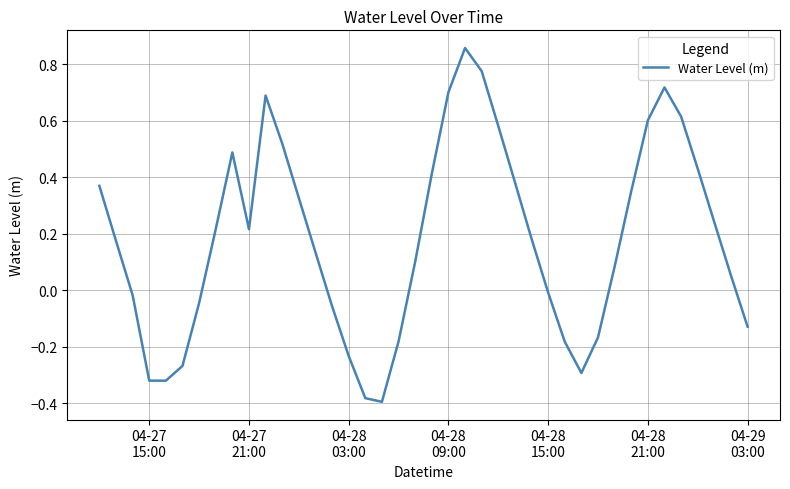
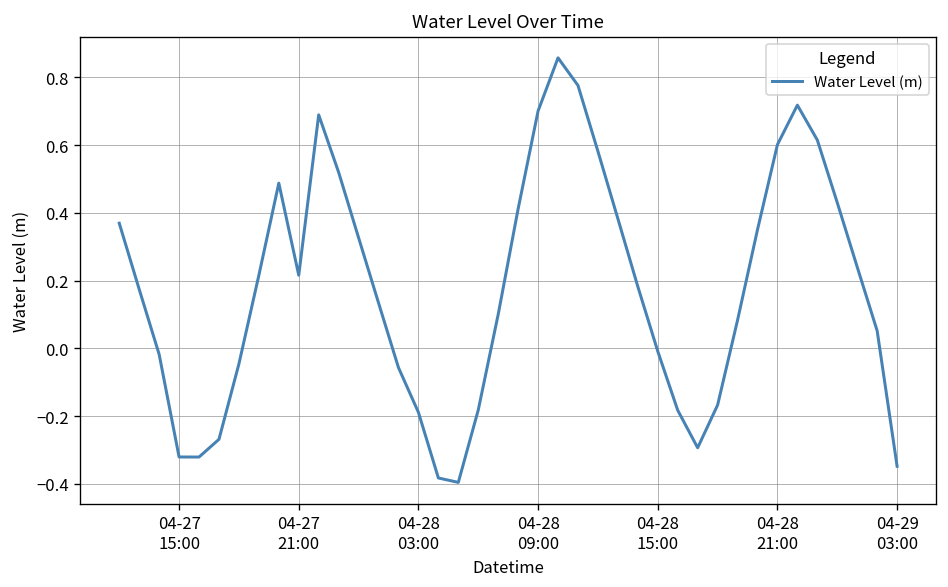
04-28 03:00: -0.23 -> -0.19
04-29 03:00: -0.13 -> -0.35
